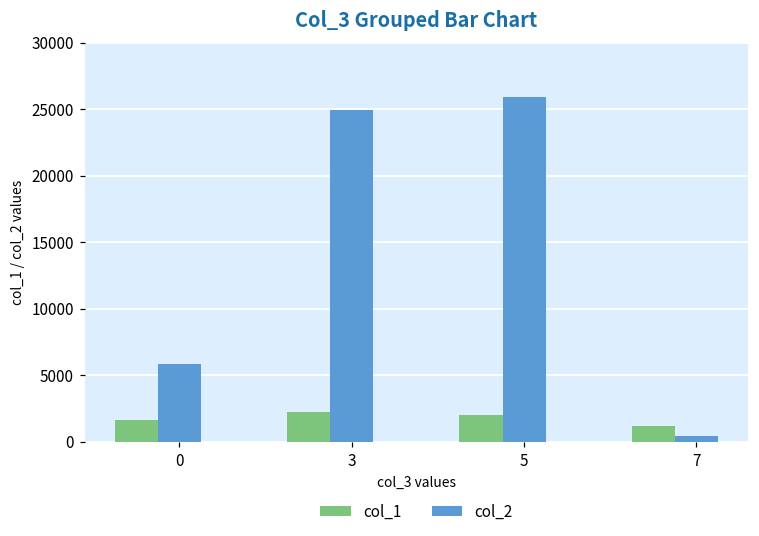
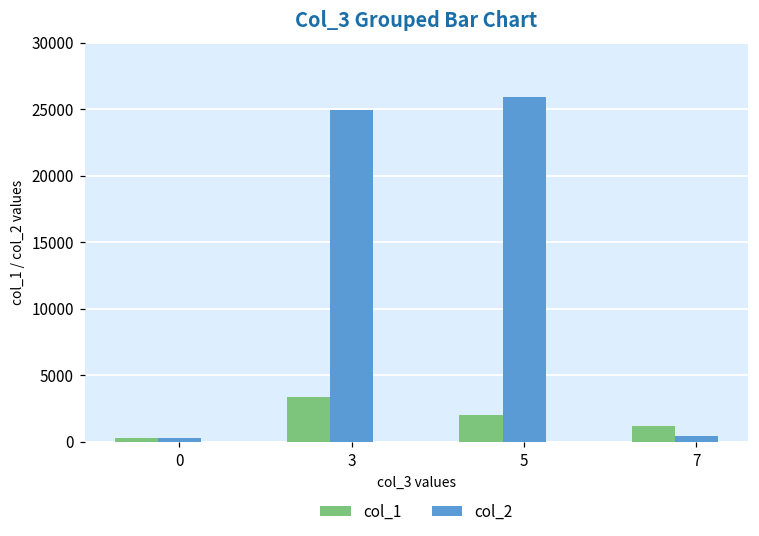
col_1, 0: 1700 -> 300
col_2, 0: 5800 -> 300
col_1, 3: 2300 -> 3400
